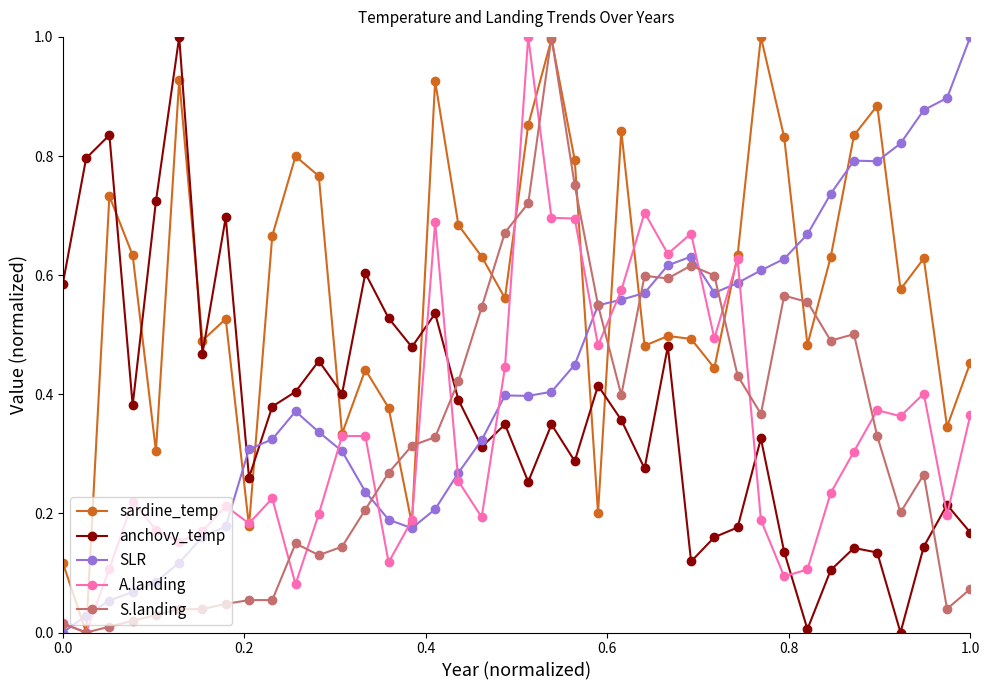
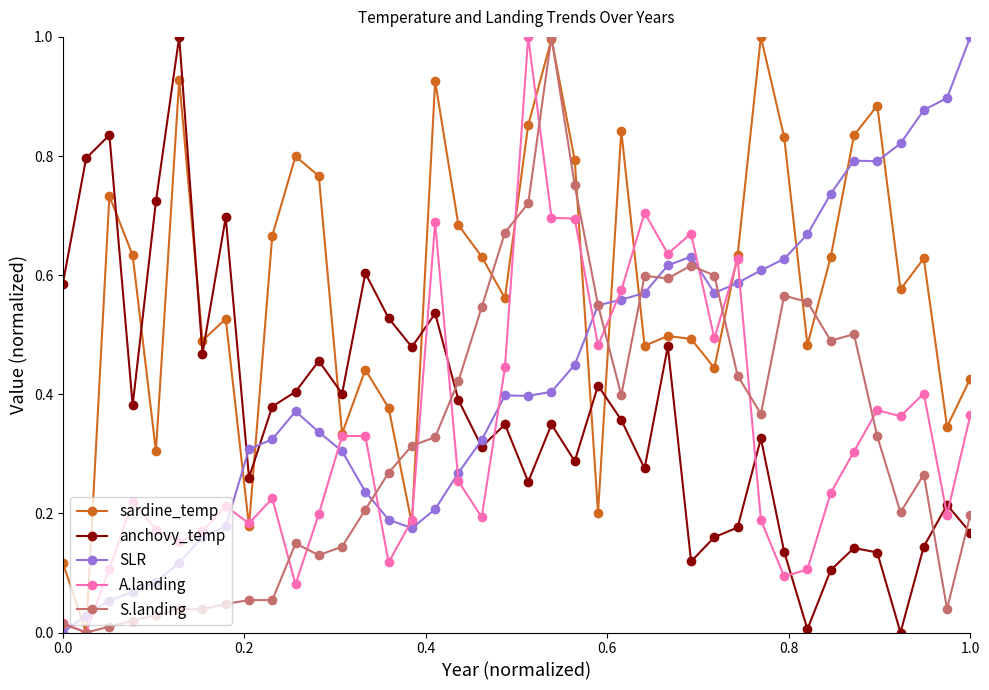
sardine_temp, 1.0: 0.45 -> 0.43
S.landing, 1.0: 0.07 -> 0.20
